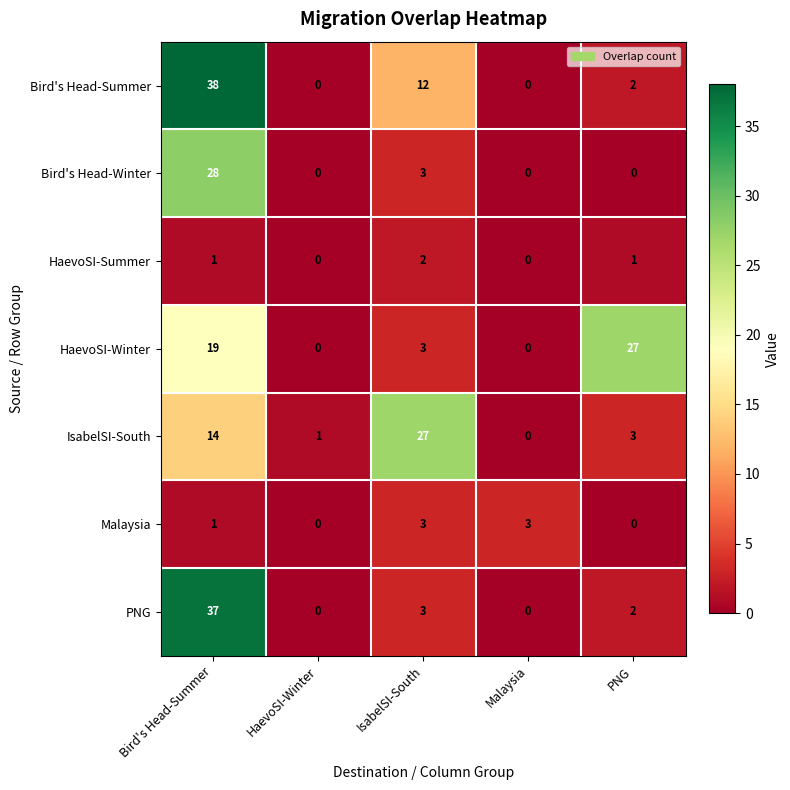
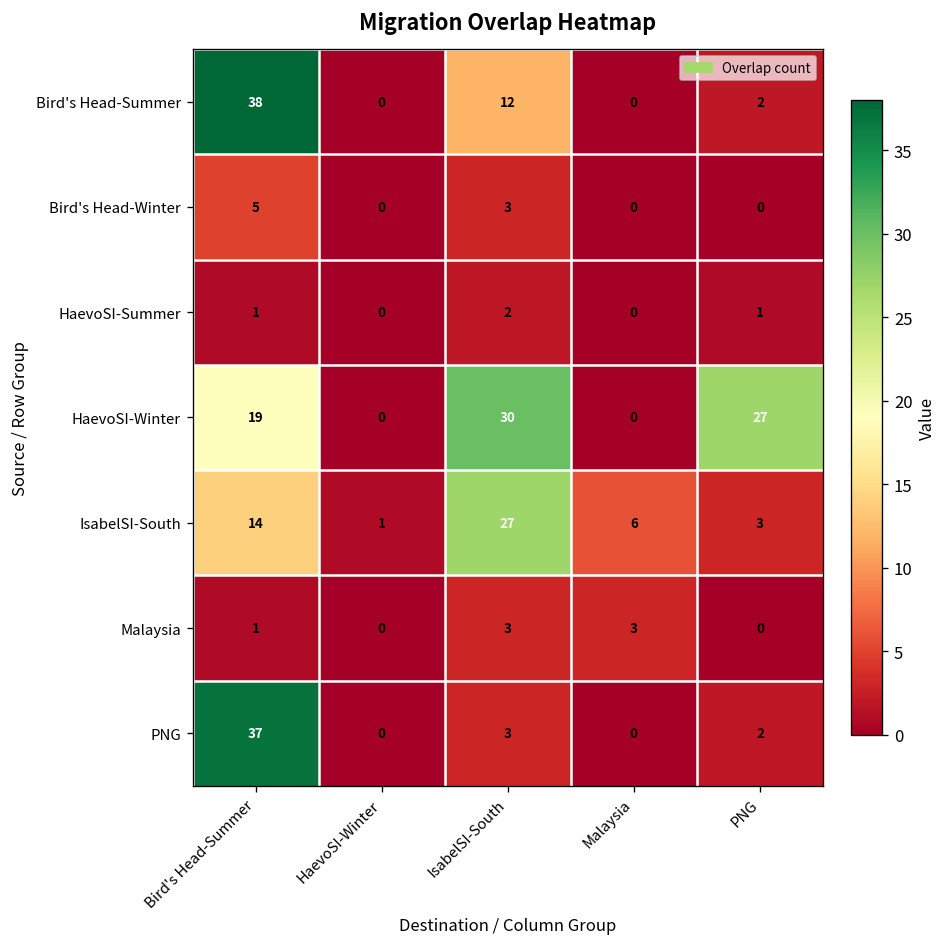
Bird's Head-Winter, Bird's Head-Summer: 28 -> 5
HaevoSI-Winter, IsabelSI-South: 3 -> 30
IsabelSI-South, Malaysia: 0 -> 6
